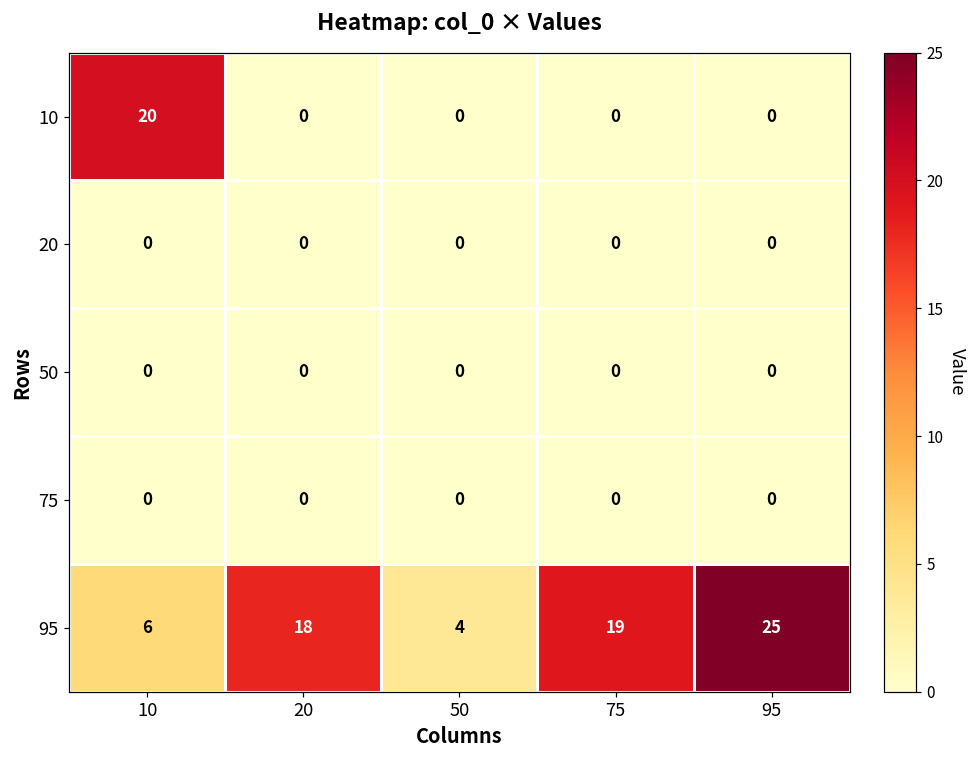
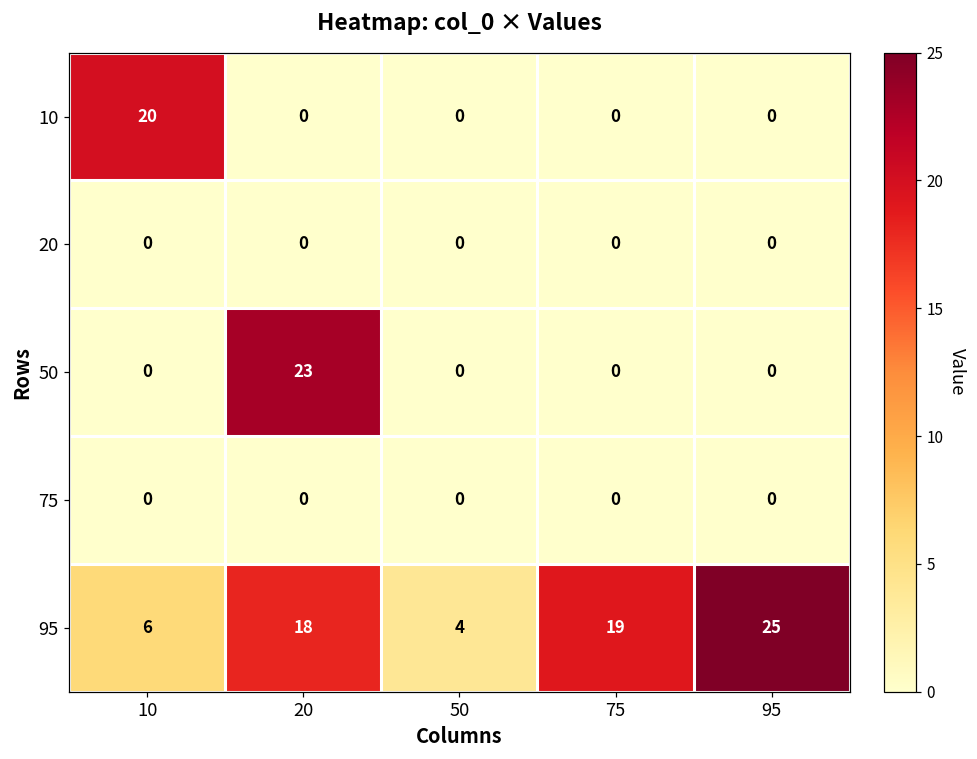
50, 20: 0 -> 23
